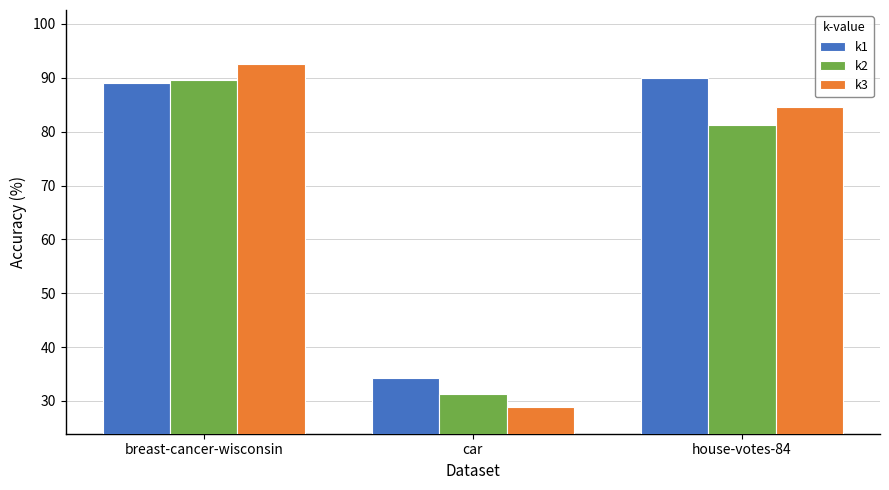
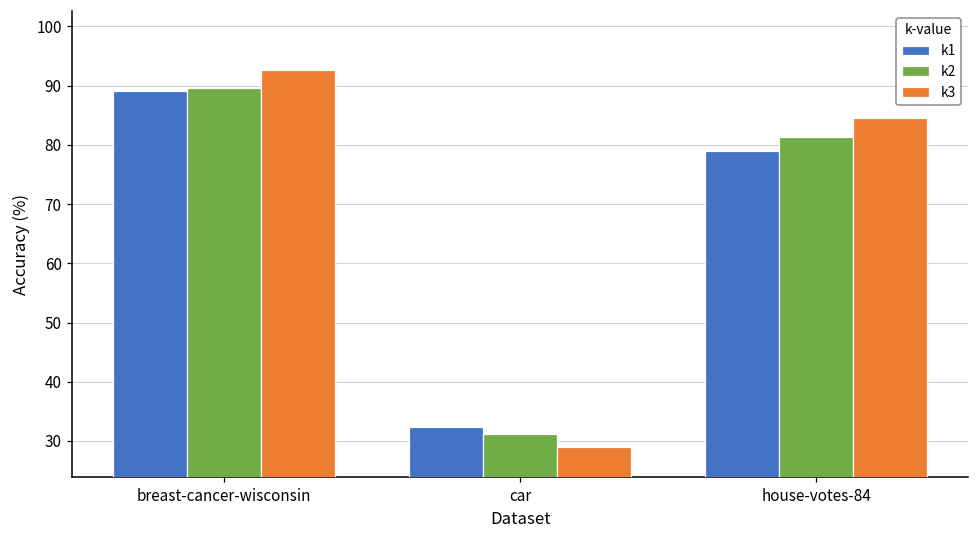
k1, car: 34 -> 32
k1, house-votes-84: 90 -> 79
